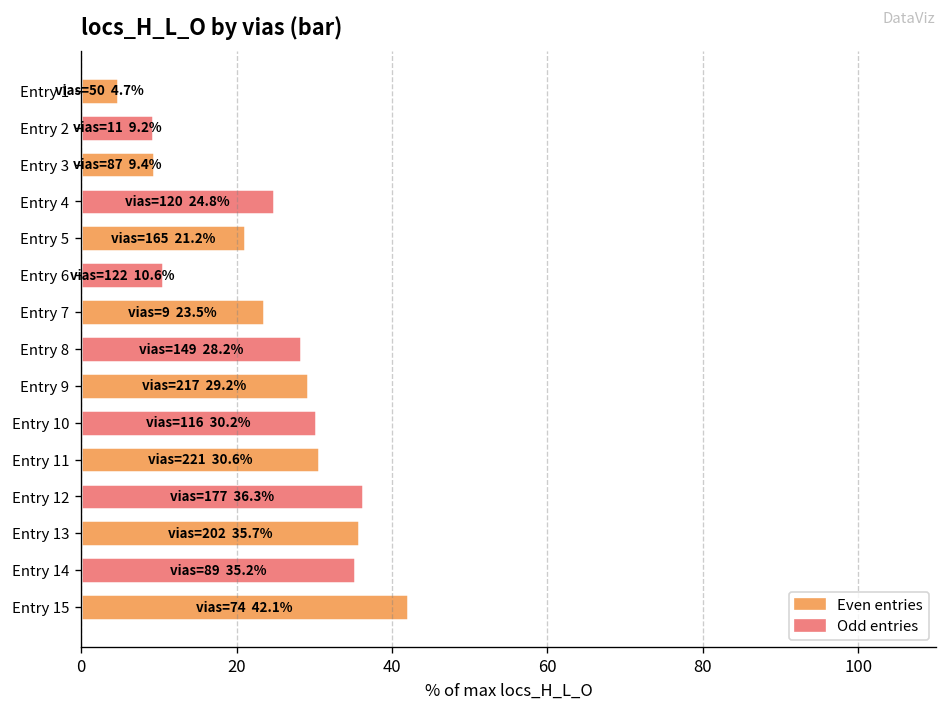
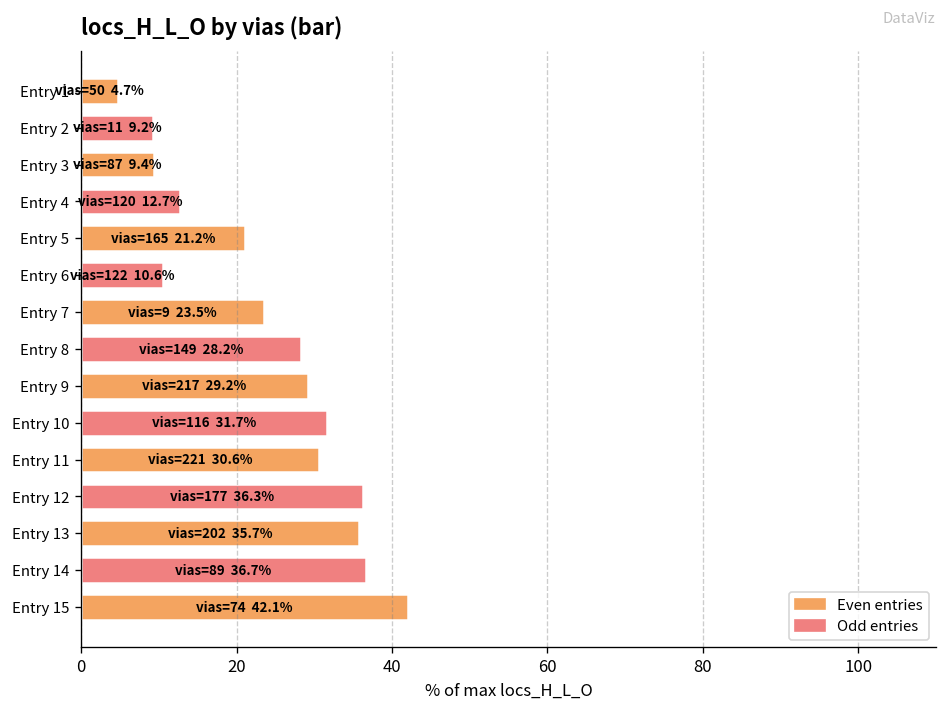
Entry 4: 24.8% -> 12.7%
Entry 10: 30.2% -> 31.7%
Entry 14: 35.2% -> 36.7%
